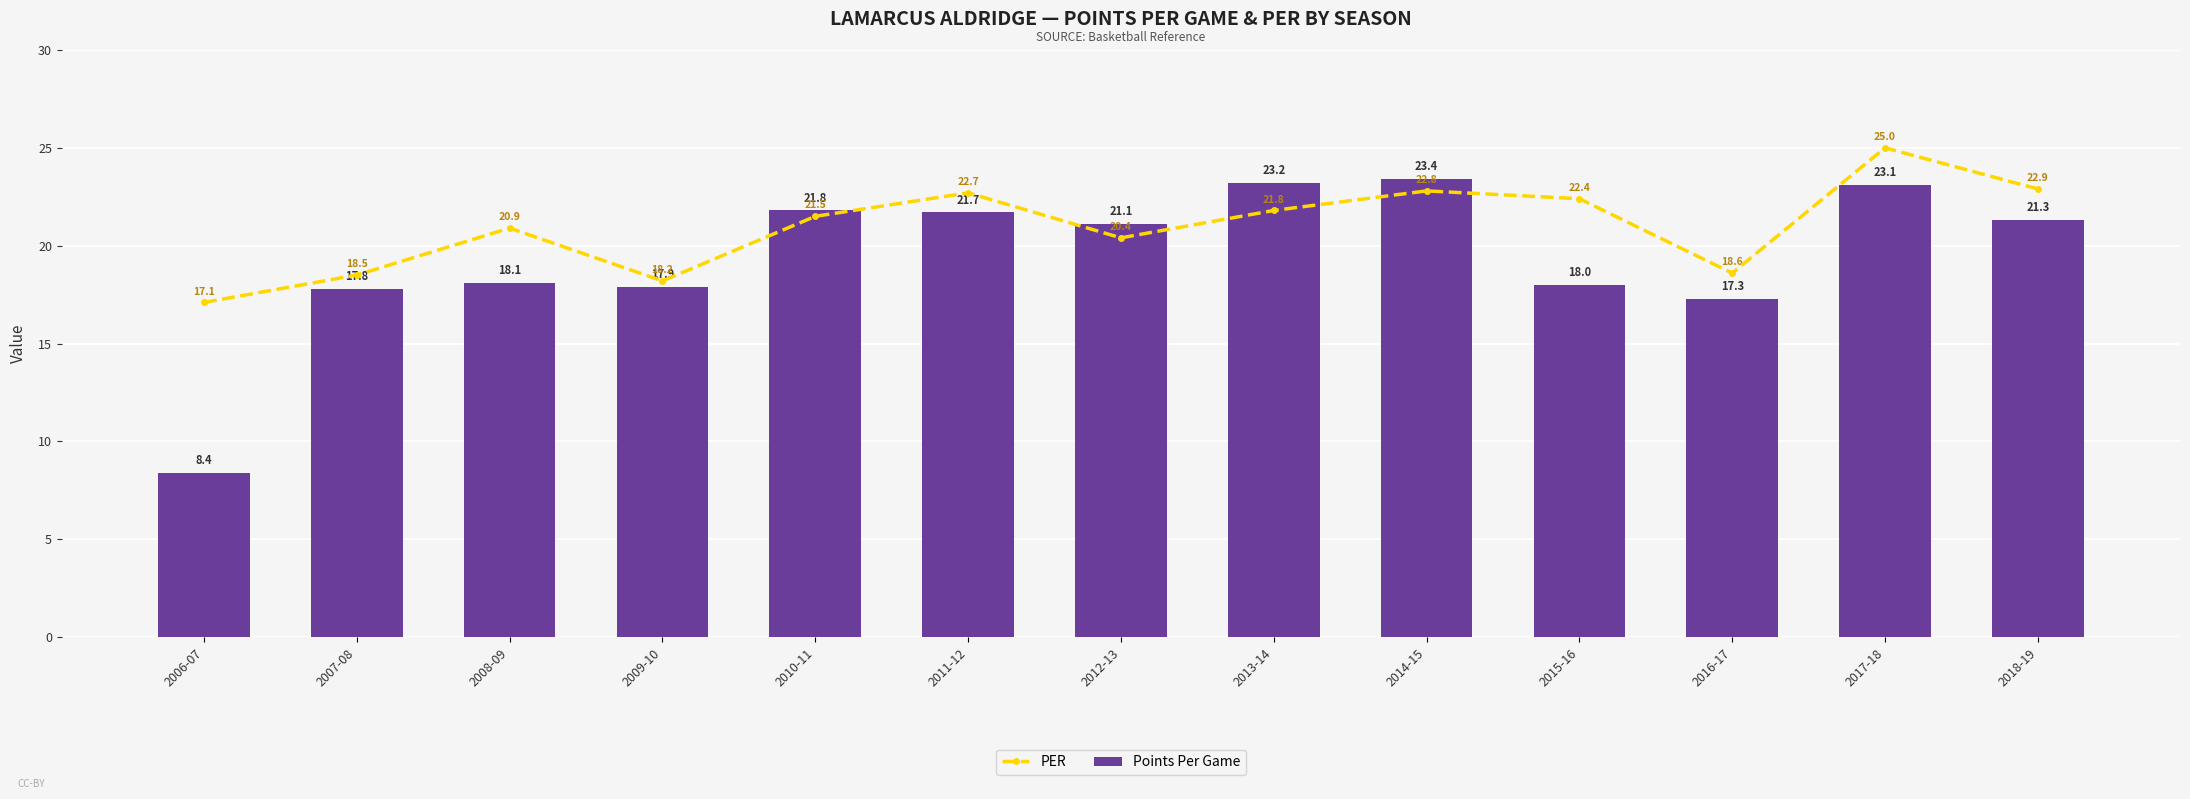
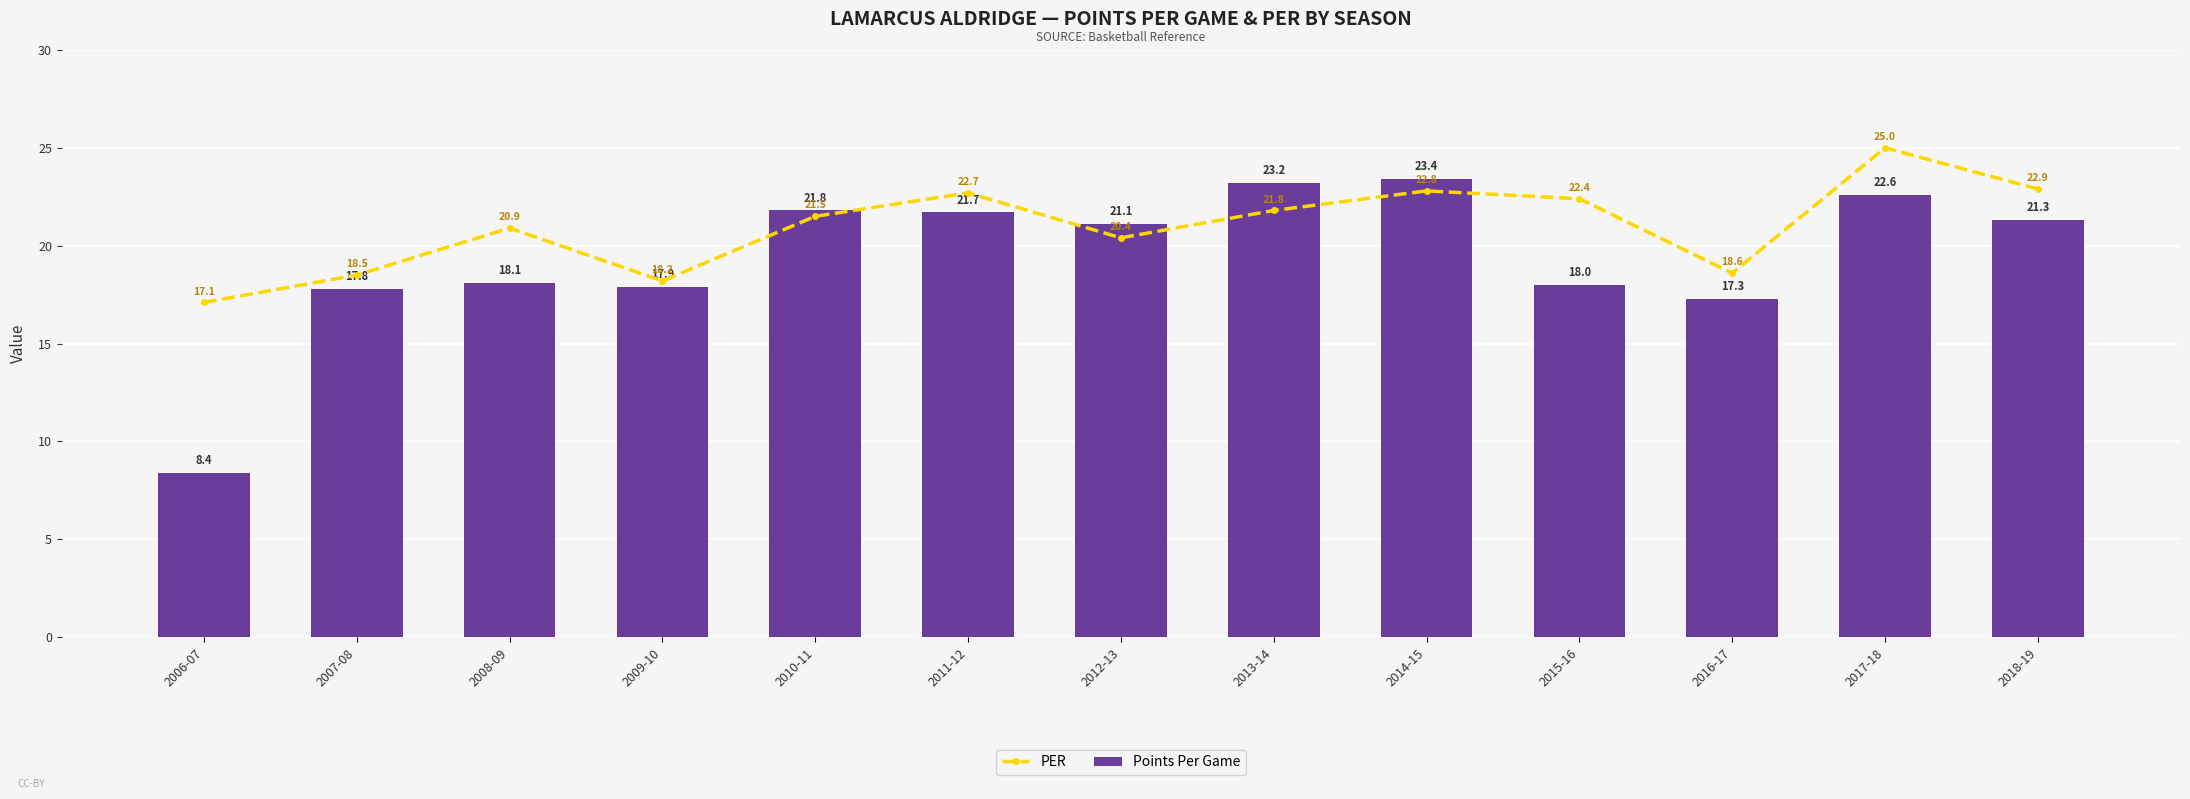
Points Per Game, 2017-18: 23.1 -> 22.6
